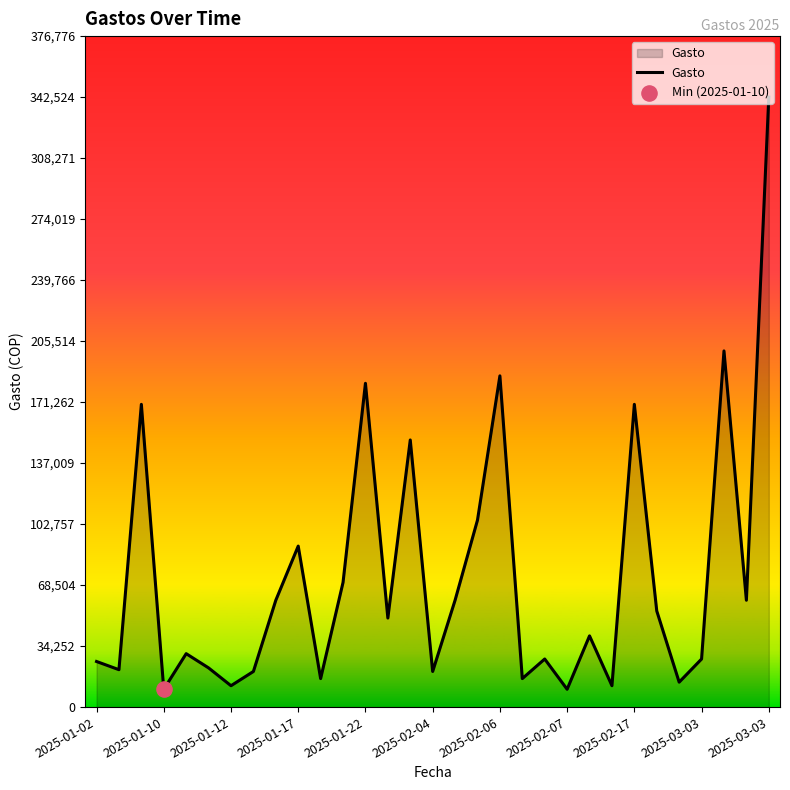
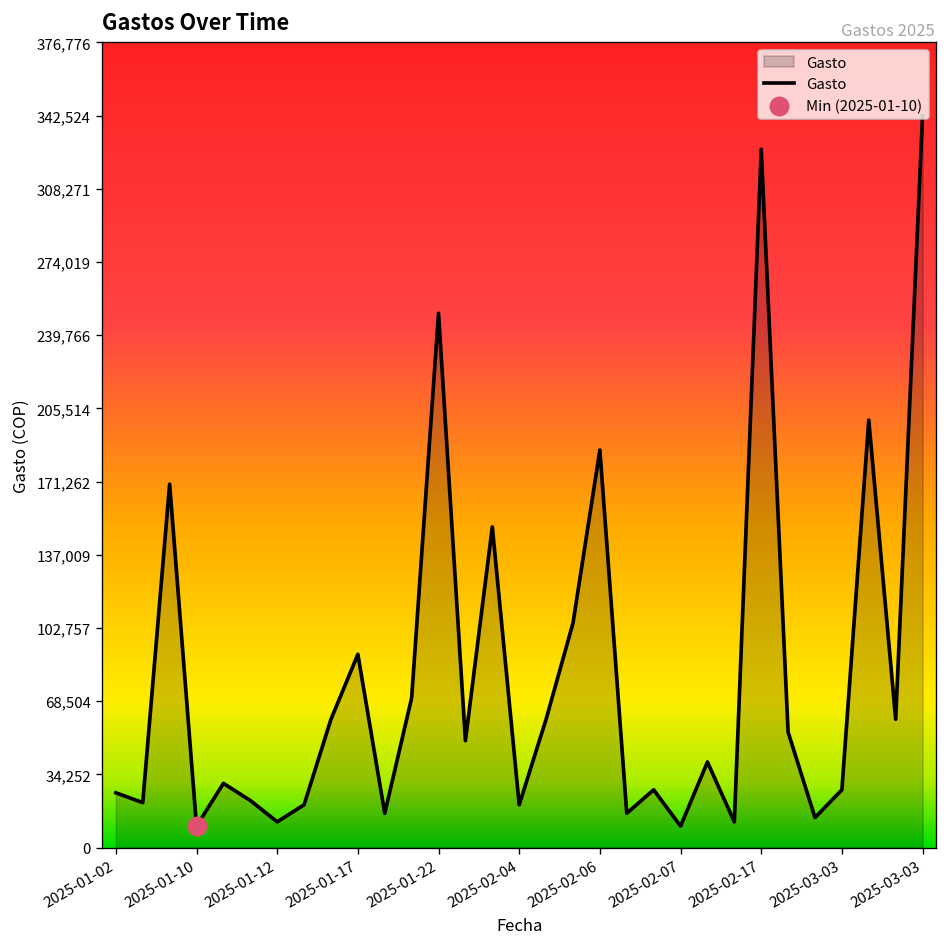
Gasto, 2025-01-22: 182,000 -> 250,000
Gasto, 2025-02-17: 170,000 -> 327,000
